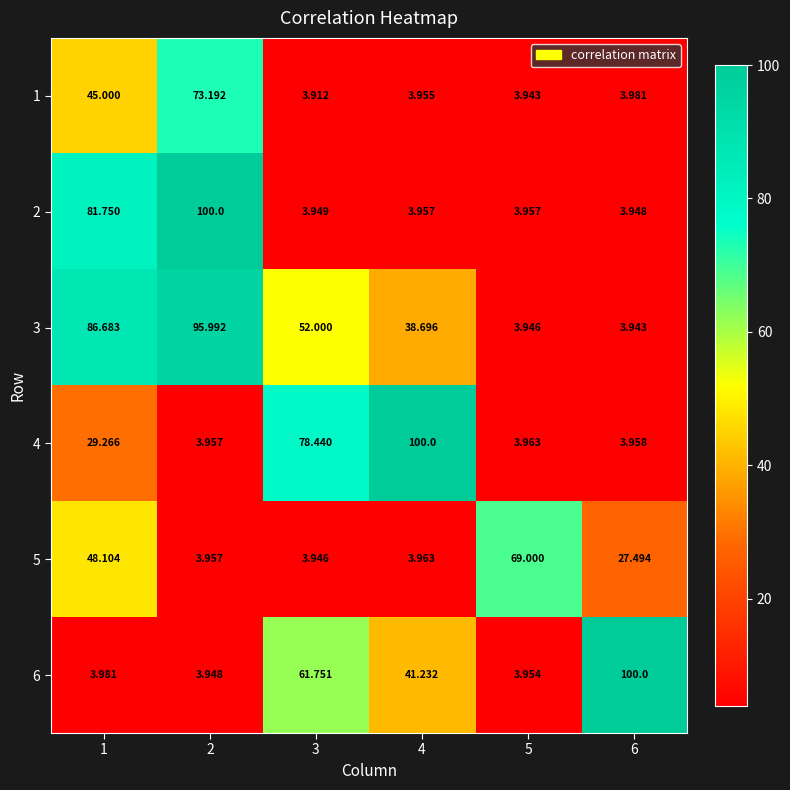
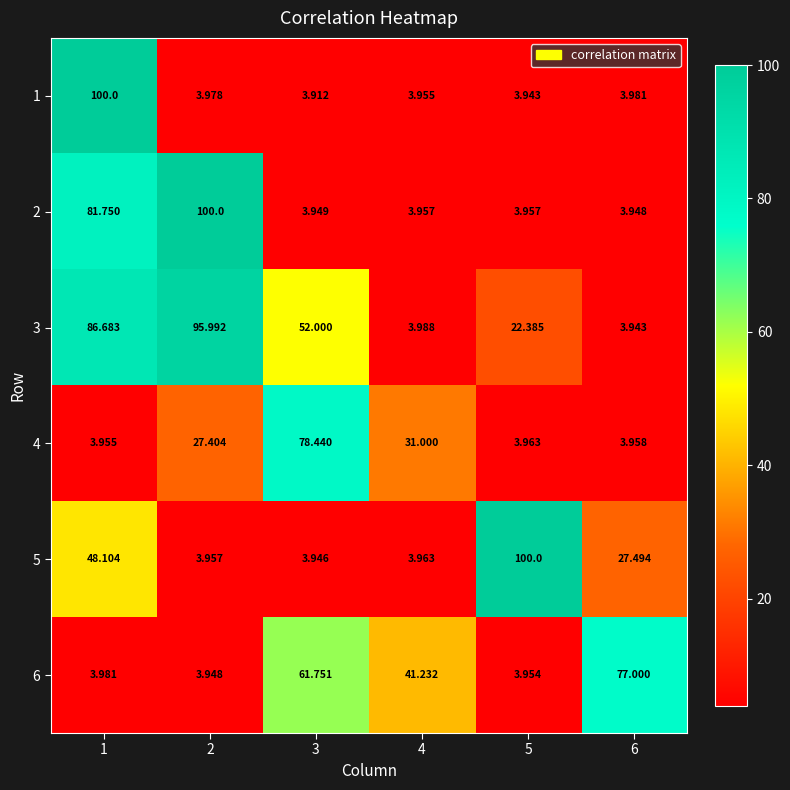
1, 1: 45.000 -> 100.0
1, 2: 73.192 -> 3.978
3, 4: 38.696 -> 3.988
3, 5: 3.946 -> 22.385
4, 1: 29.266 -> 3.955
4, 2: 3.957 -> 27.404
4, 4: 100.0 -> 31.000
5, 5: 69.000 -> 100.0
6, 6: 100.0 -> 77.000
